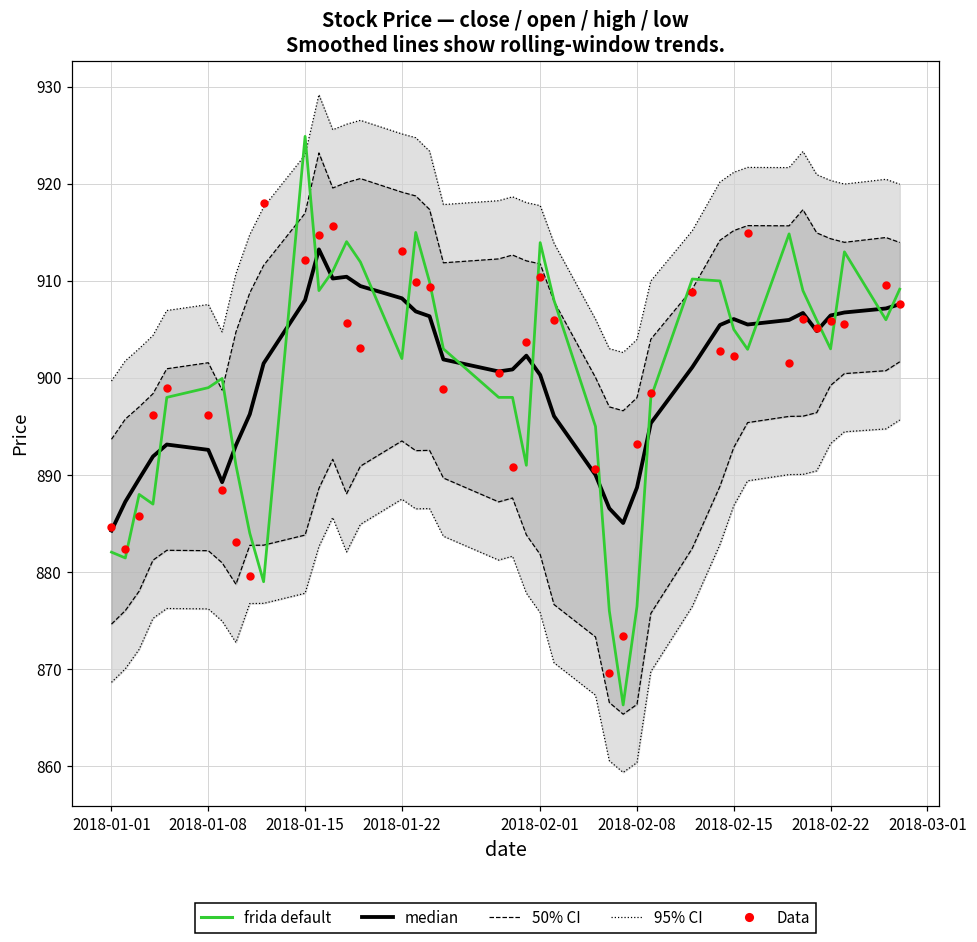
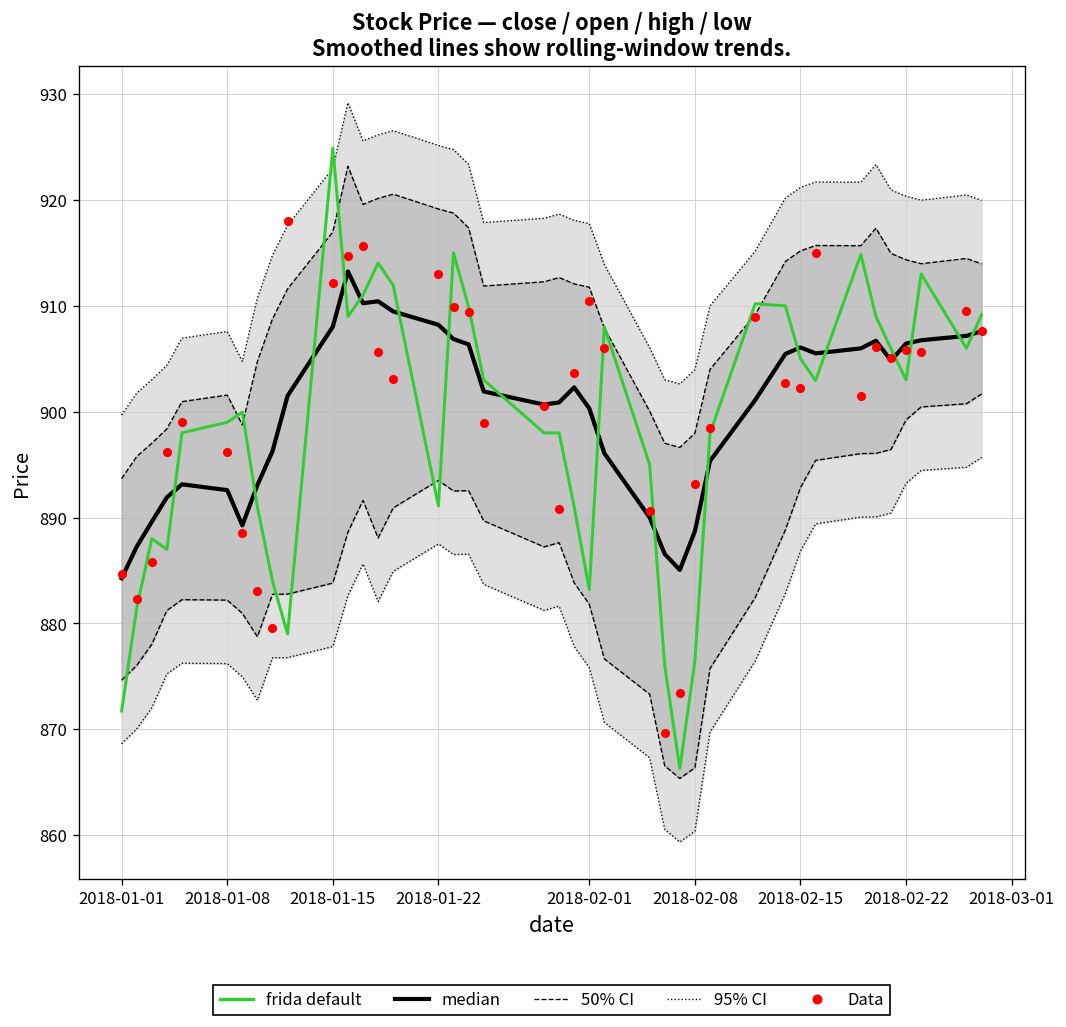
frida default, 2018-01-01: 882 -> 872
frida default, 2018-01-22: 902 -> 891
frida default, 2018-02-01: 914 -> 883
